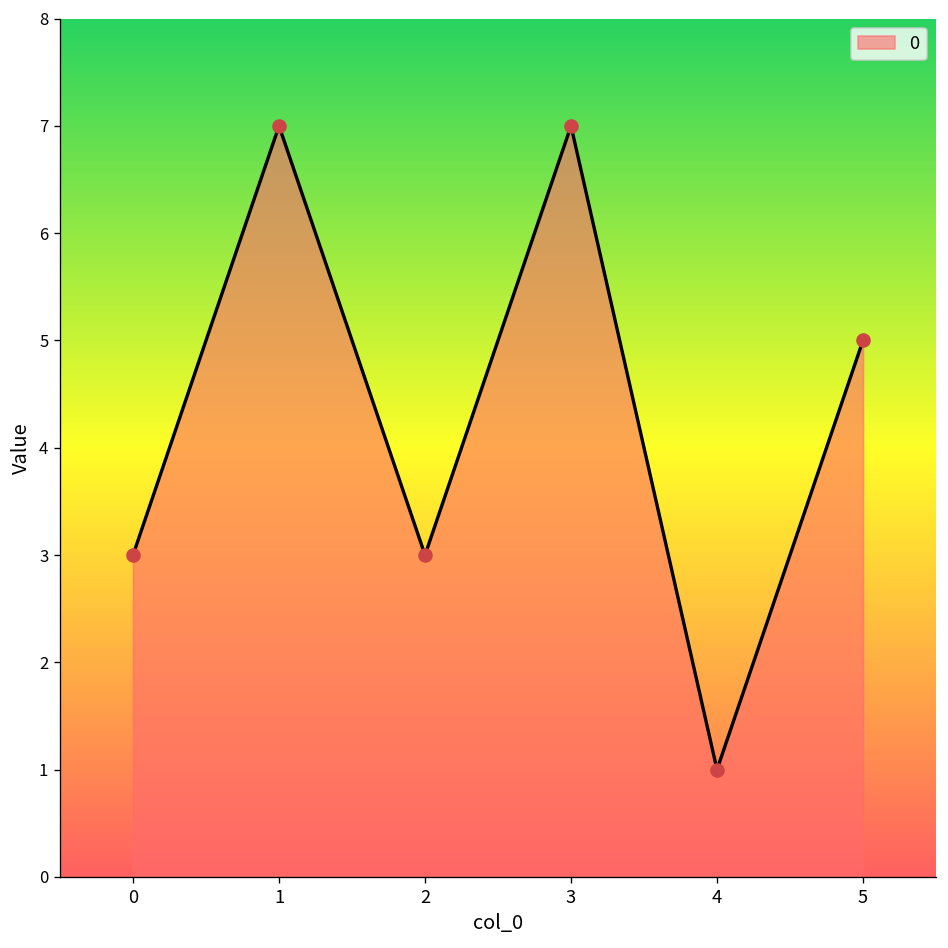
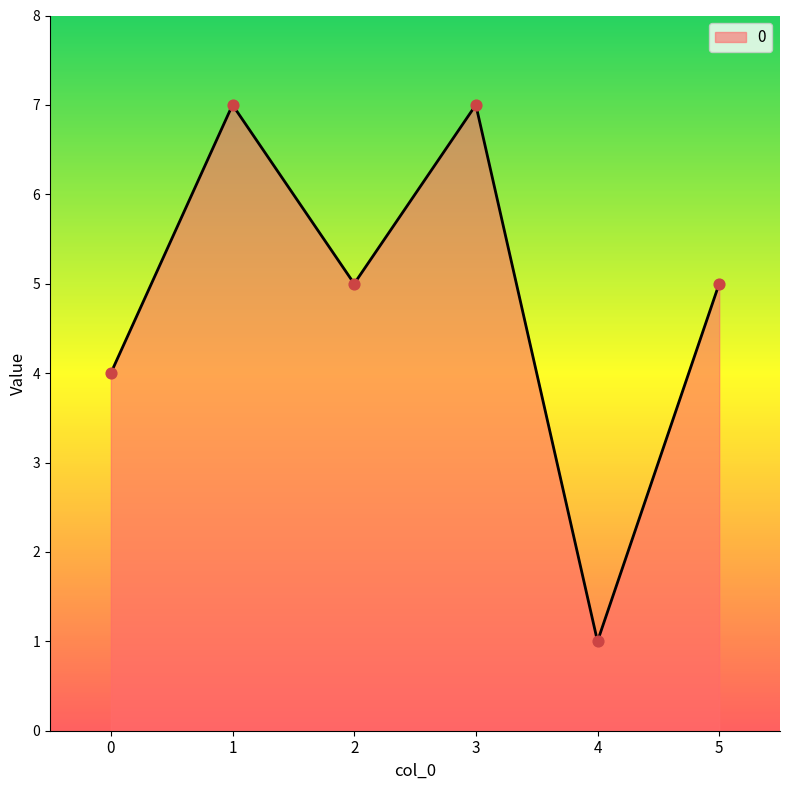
0: 3 -> 4
2: 3 -> 5
